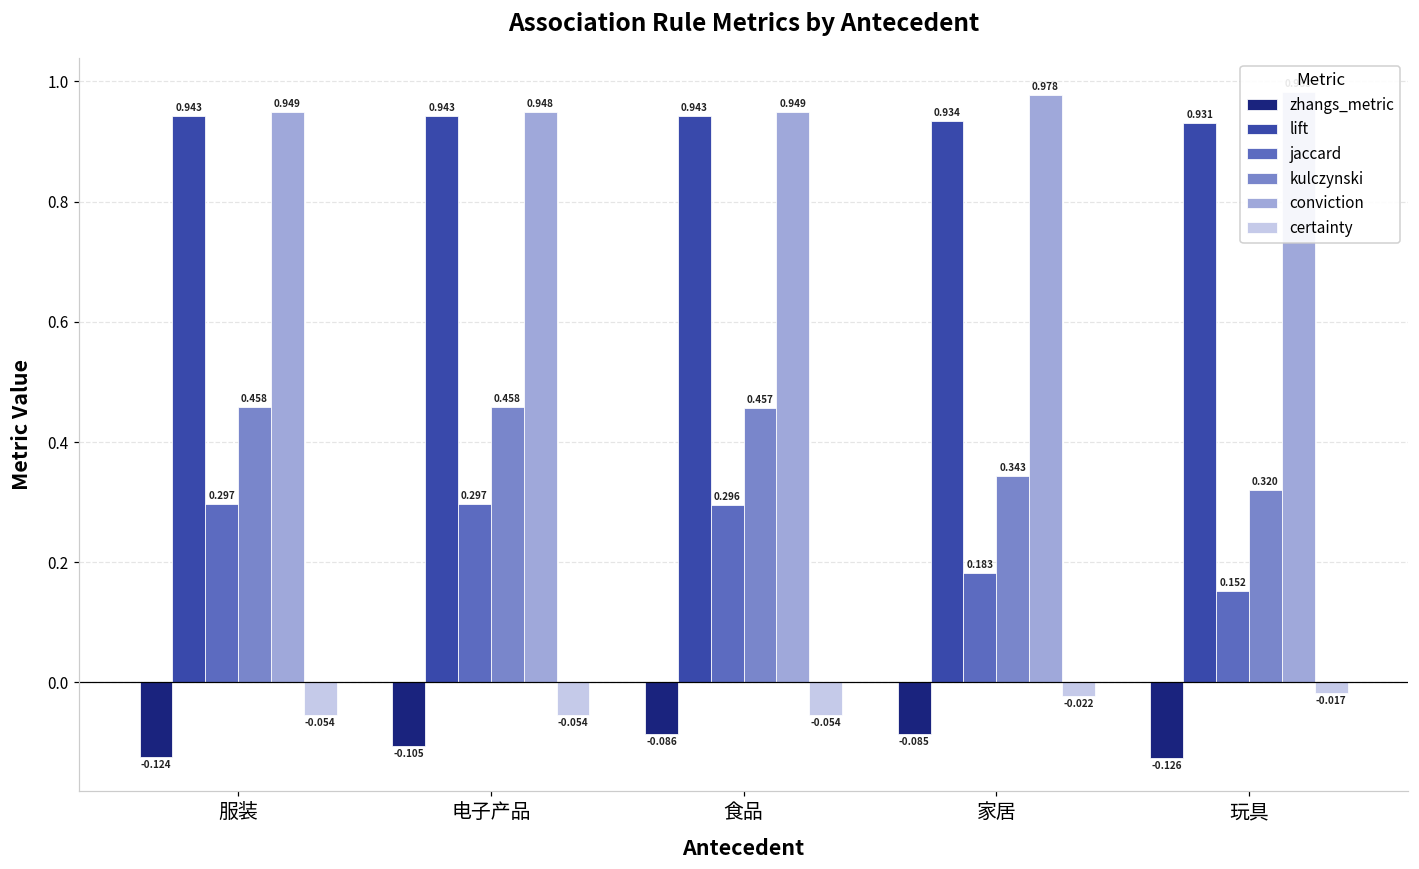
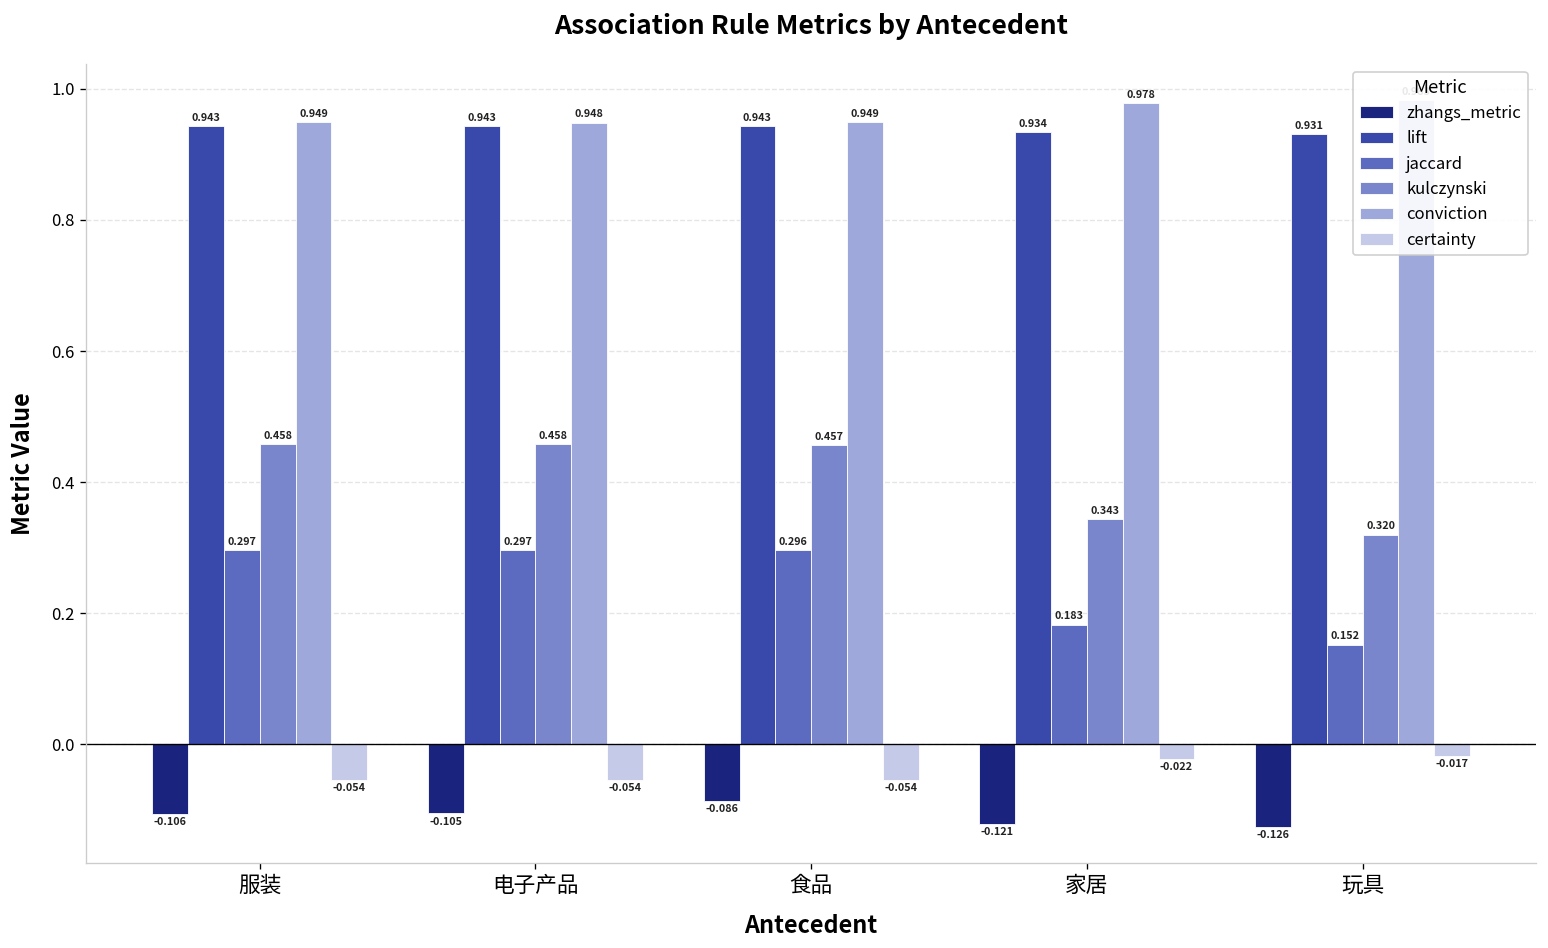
zhangs_metric, 服装: -0.124 -> -0.106
zhangs_metric, 家居: -0.085 -> -0.121
